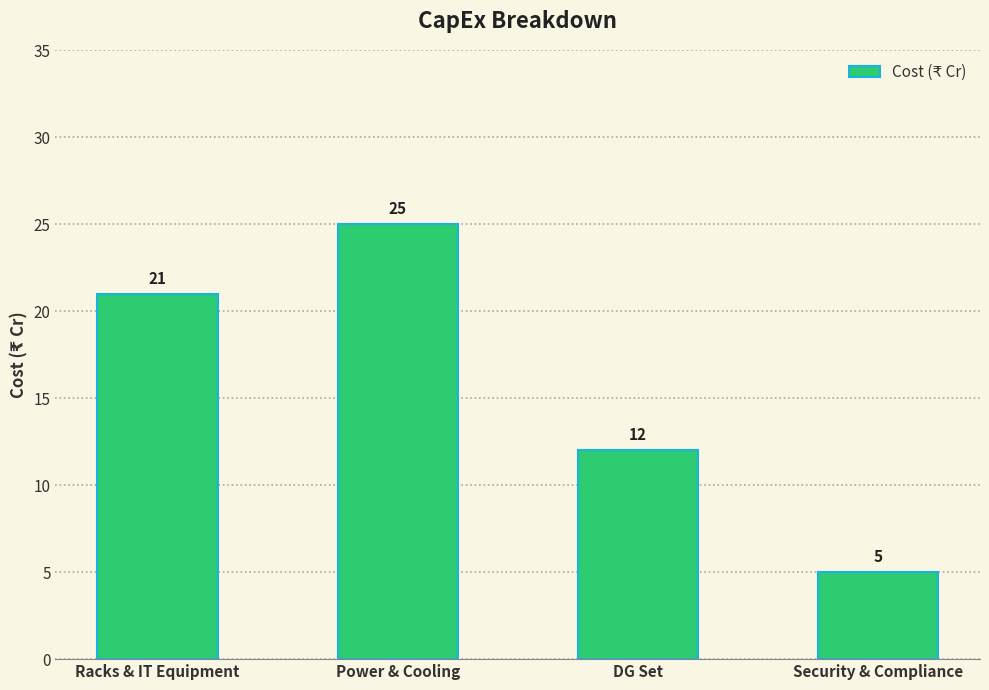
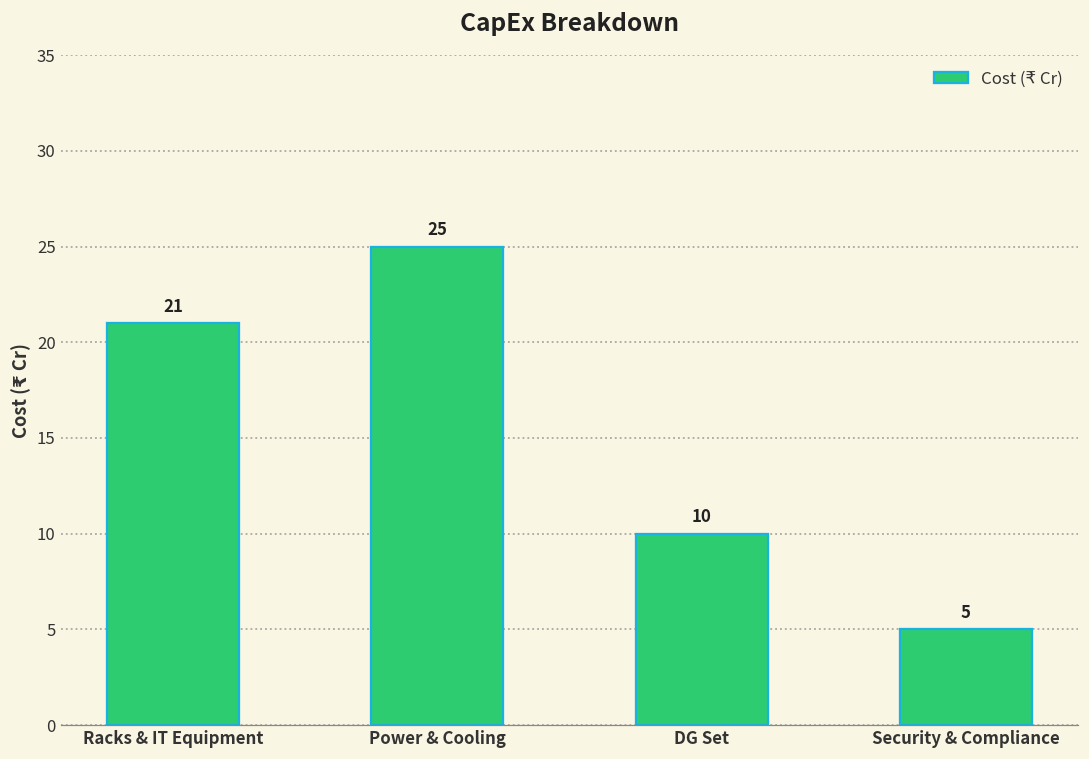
DG Set: 12 -> 10
